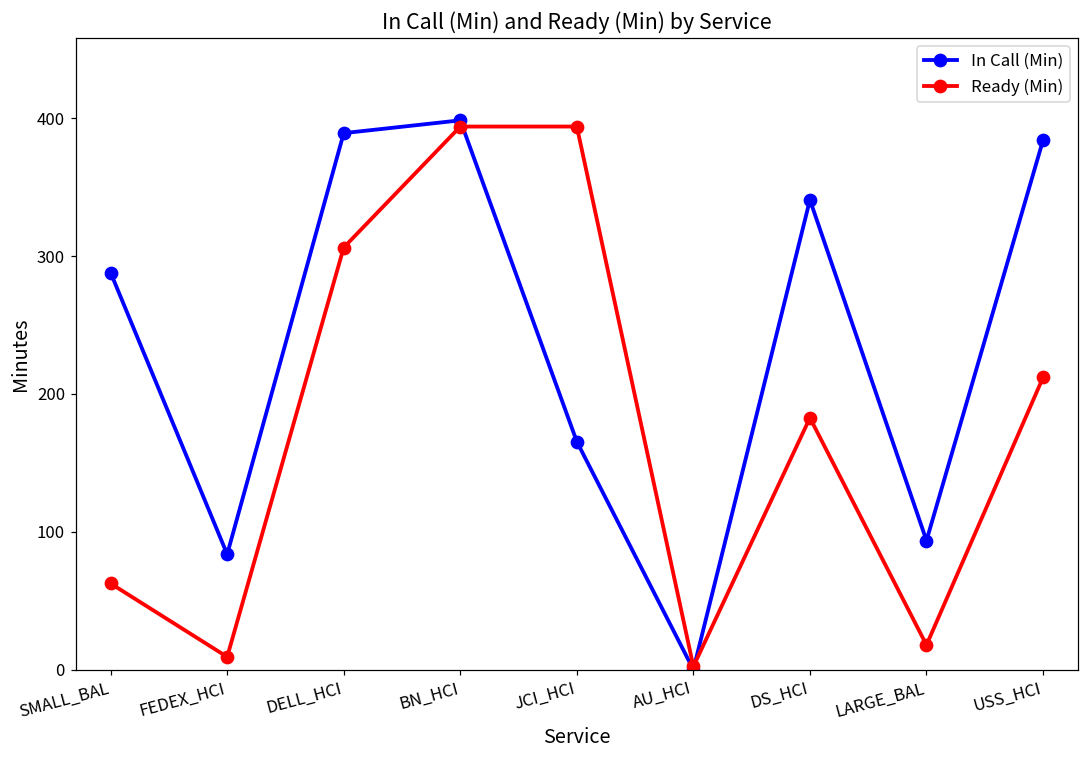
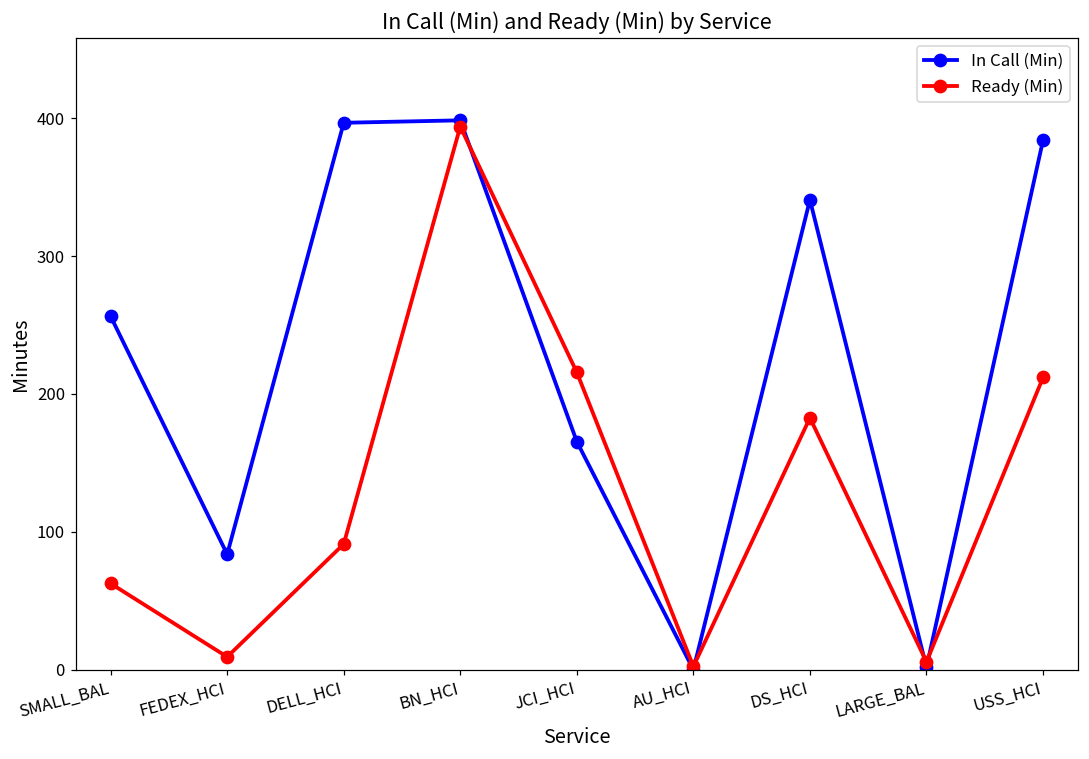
In Call (Min), SMALL_BAL: 288 -> 256
In Call (Min), DELL_HCI: 389 -> 397
Ready (Min), DELL_HCI: 306 -> 91
Ready (Min), JCI_HCI: 394 -> 216
In Call (Min), LARGE_BAL: 94 -> 2
Ready (Min), LARGE_BAL: 18 -> 6
